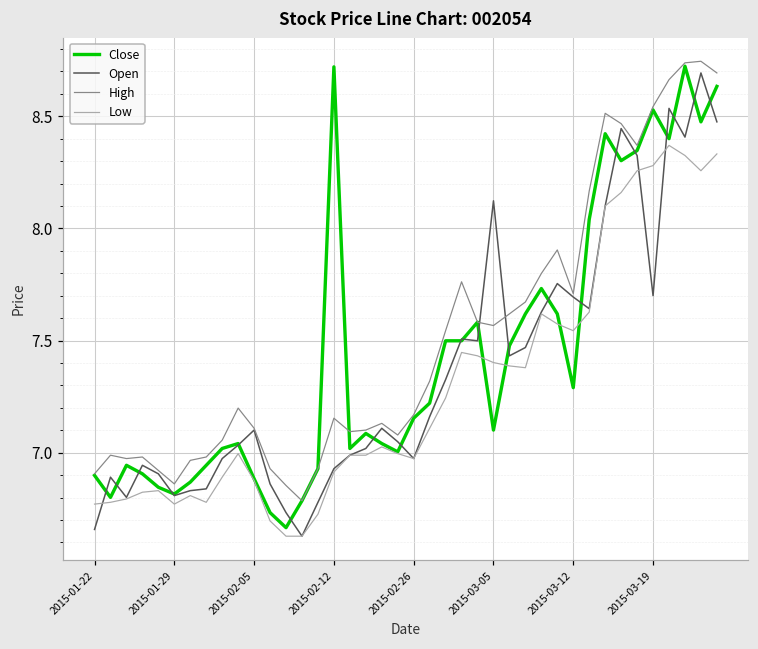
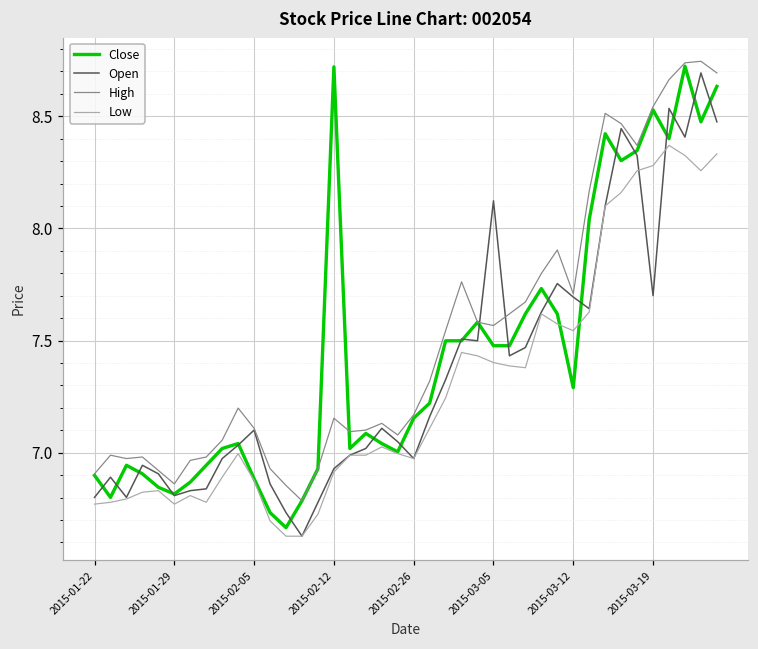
Open, 2015-01-22: 6.66 -> 6.80
Close, 2015-03-05: 7.10 -> 7.48
